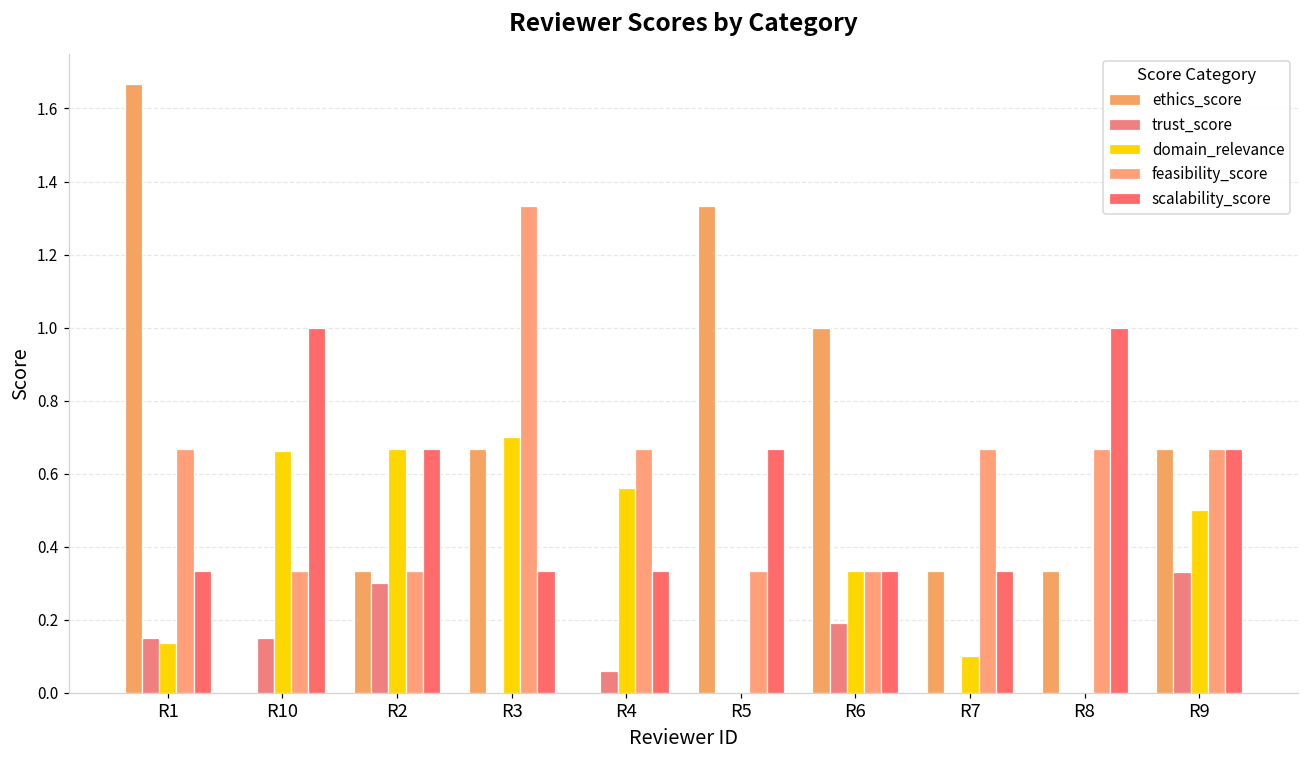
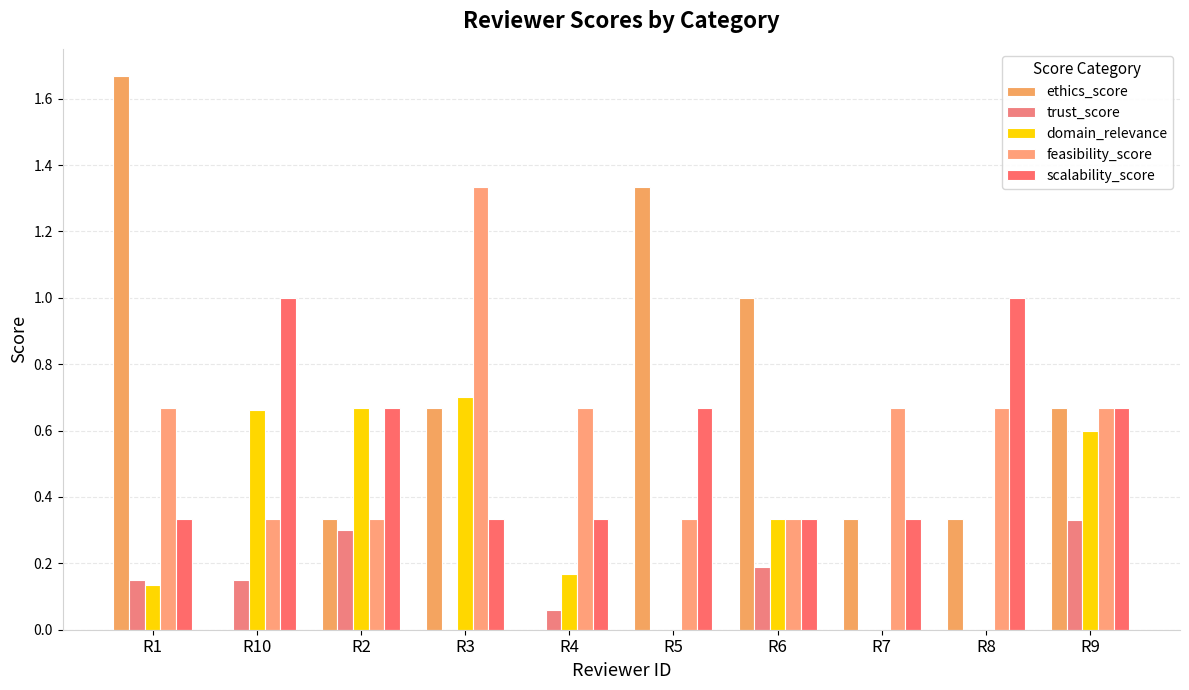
domain_relevance, R4: 0.56 -> 0.17
domain_relevance, R7: 0.1 -> 0.0
domain_relevance, R9: 0.5 -> 0.6
